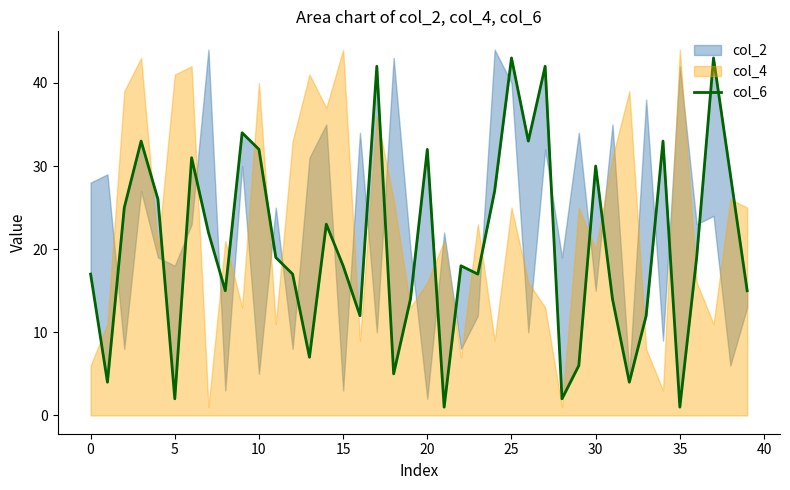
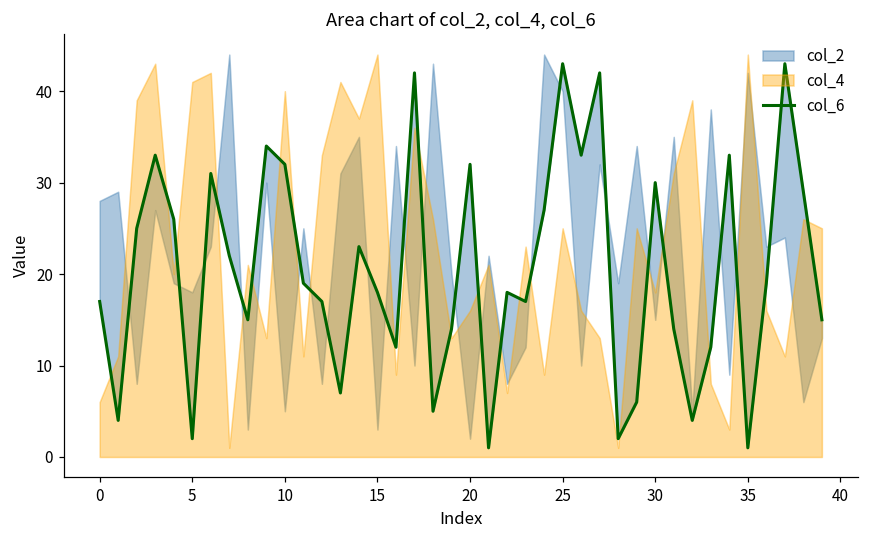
col_4, 30: 20 -> 18
